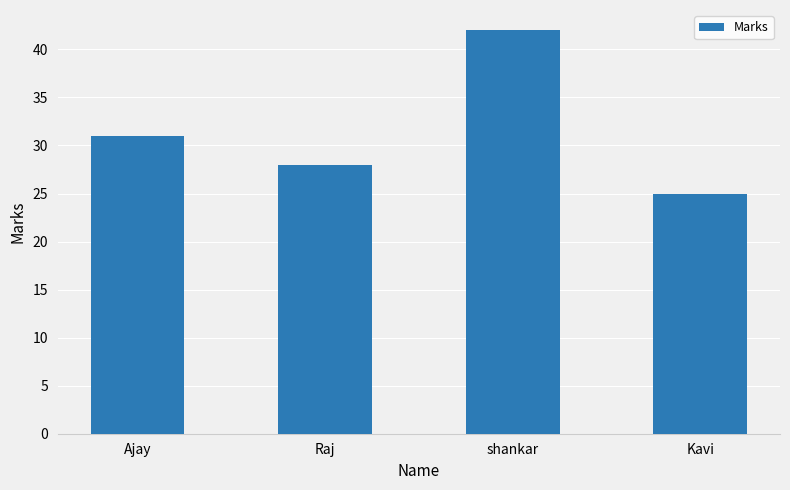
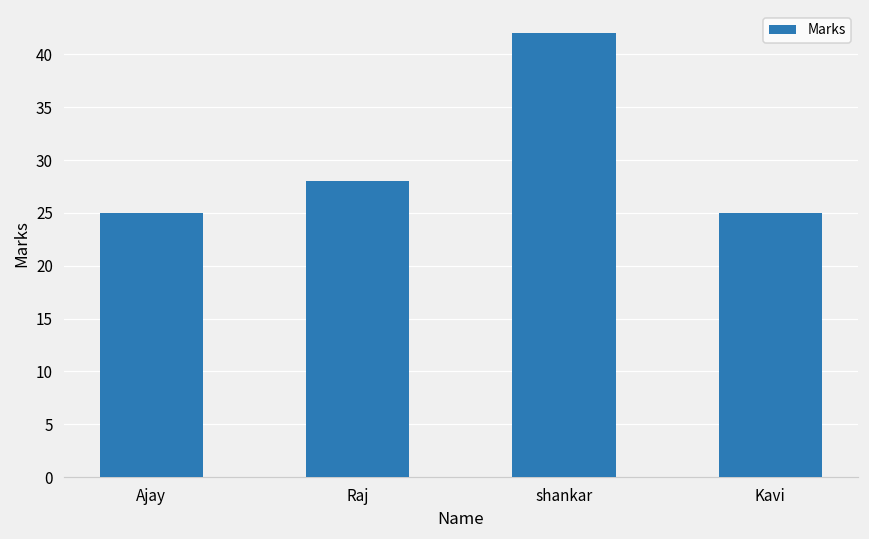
Ajay: 31 -> 25
